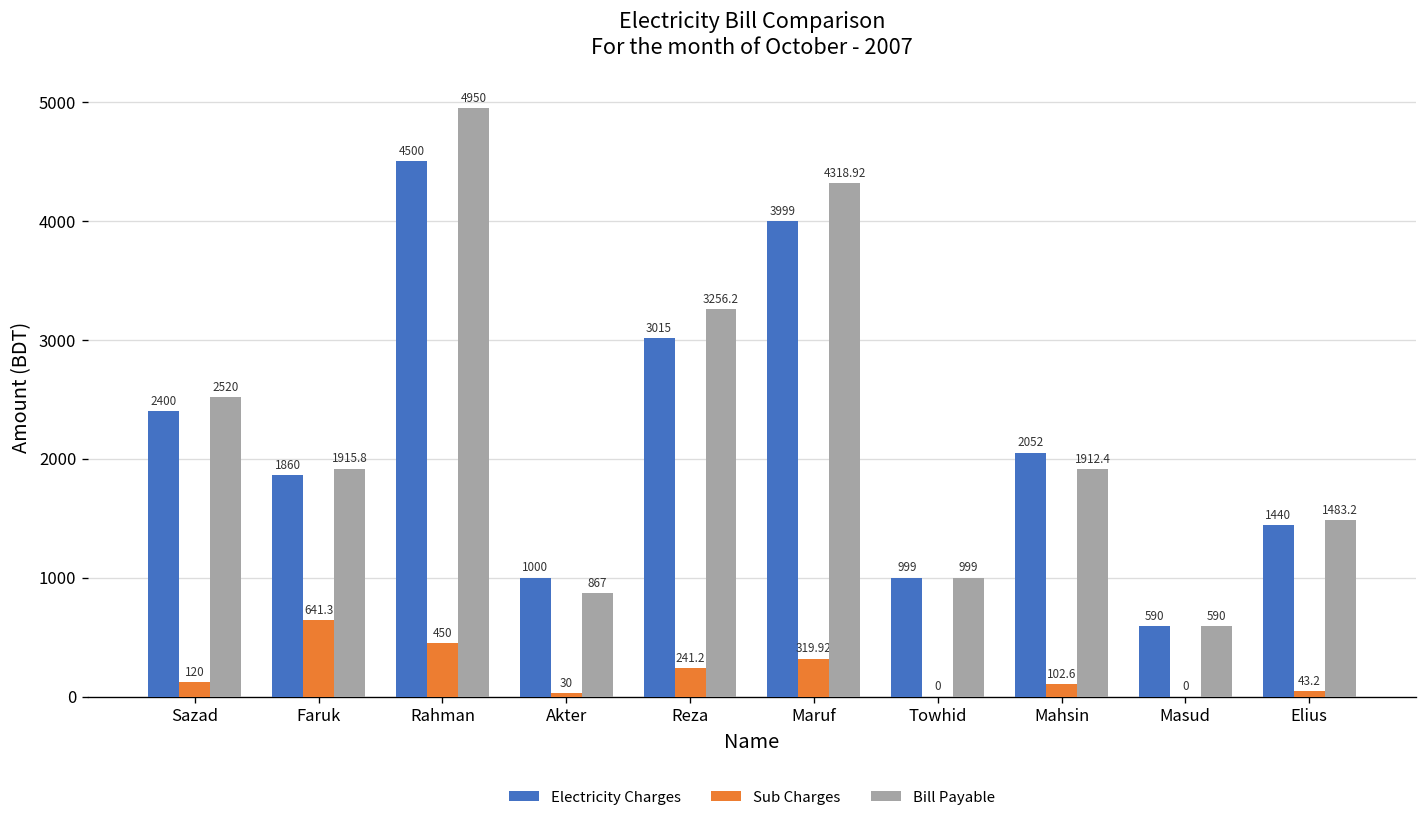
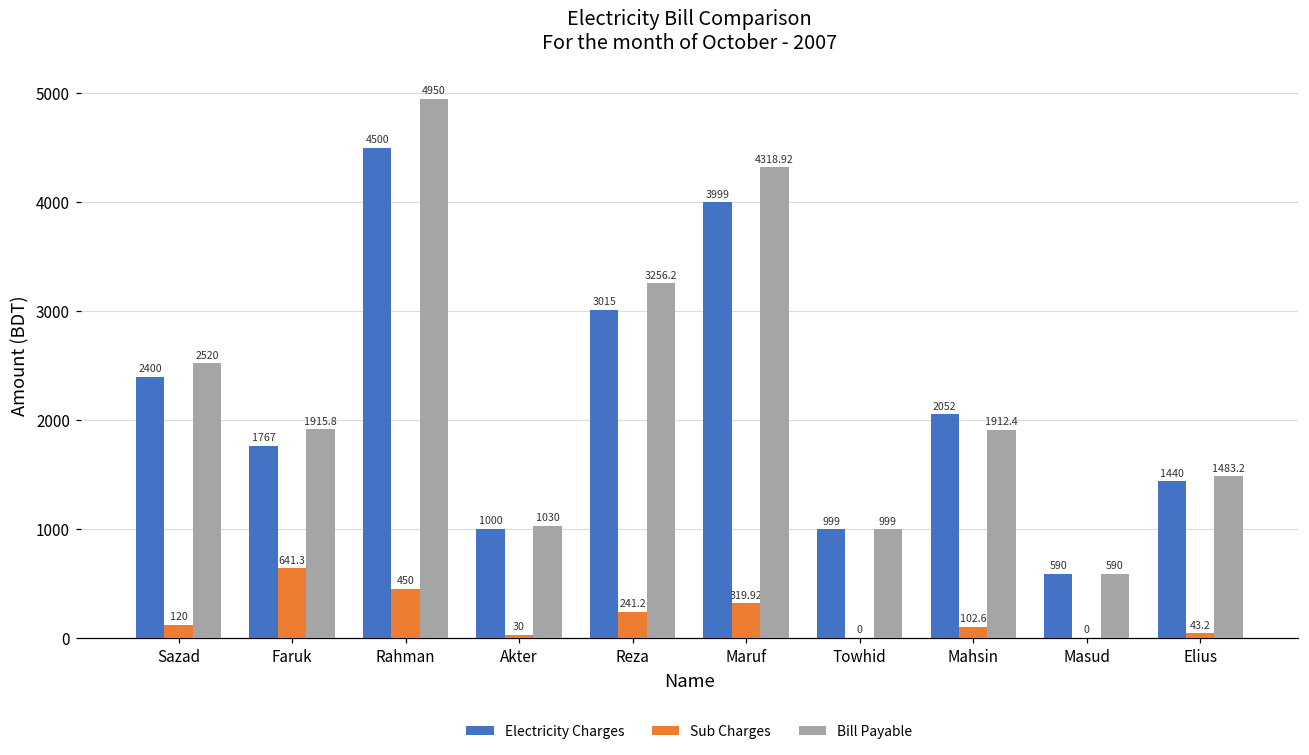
Electricity Charges, Faruk: 1860 -> 1767
Bill Payable, Akter: 867 -> 1030
